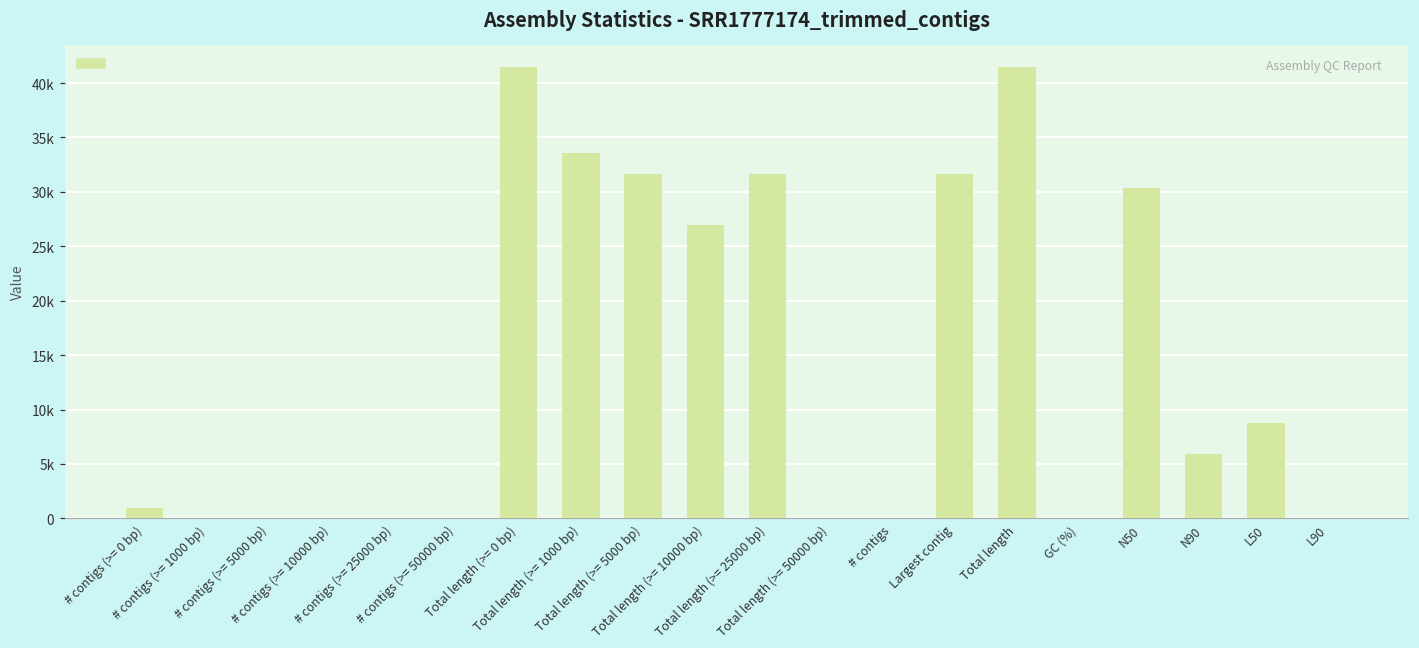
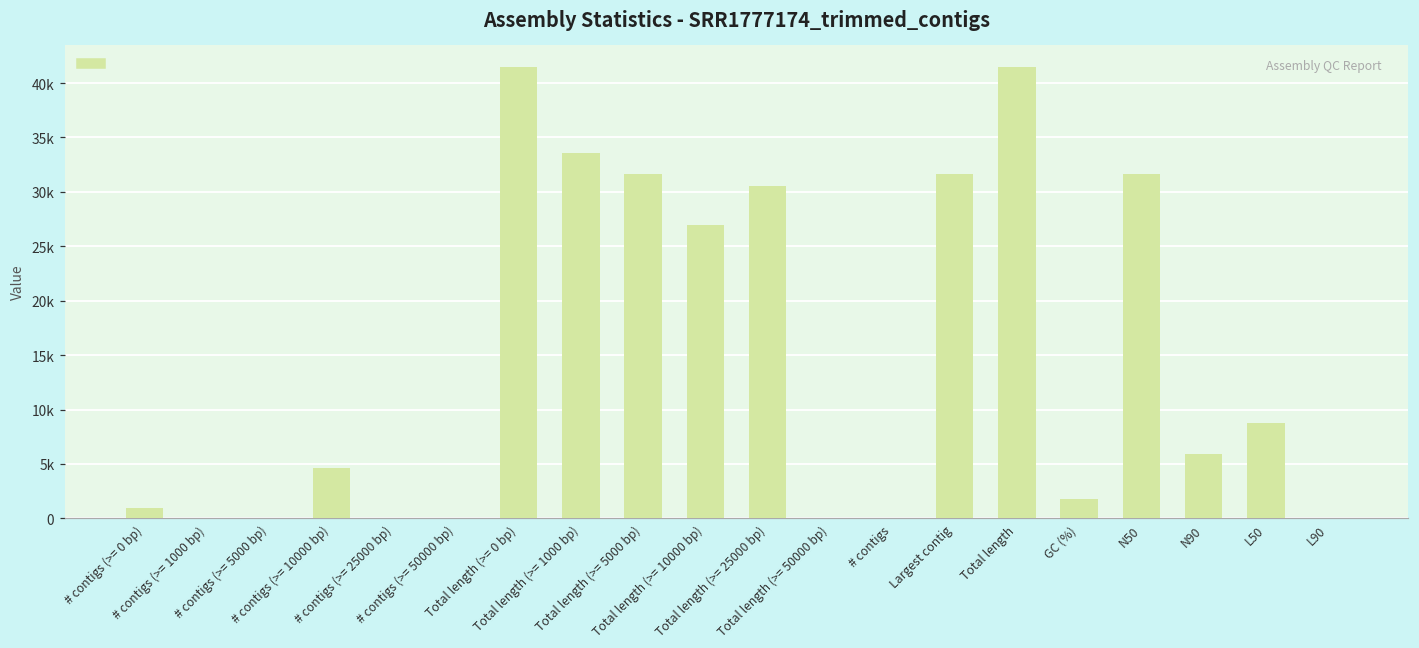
# contigs (>= 10000 bp): 0 -> 5000
Total length (>= 25000 bp): 32000 -> 31000
GC (%): 0 -> 2000
N50: 30000 -> 32000
